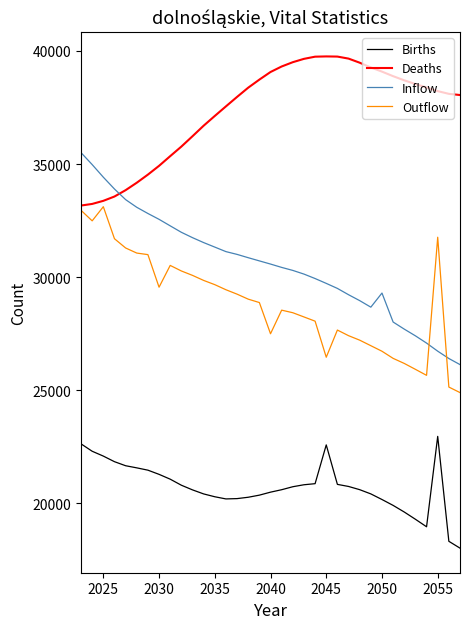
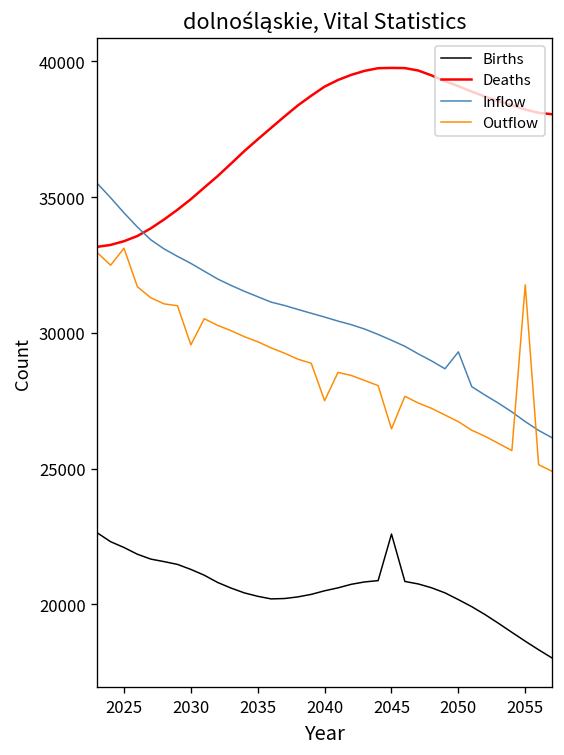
Births, 2055: 23000 -> 18600
